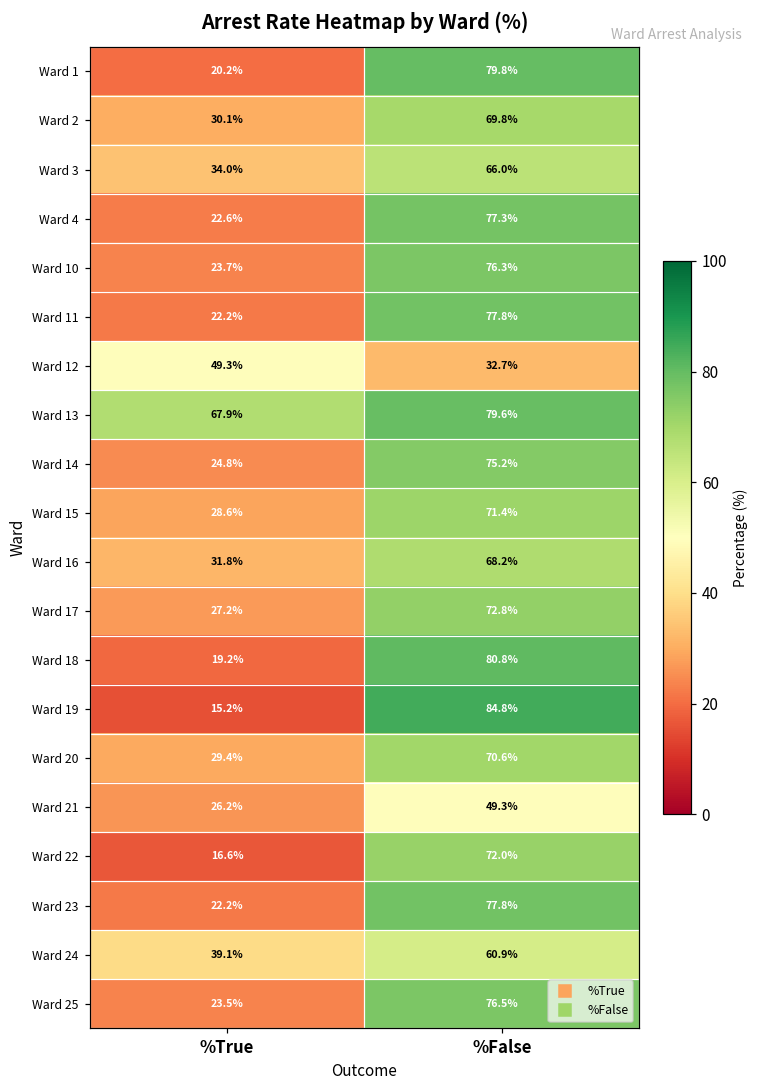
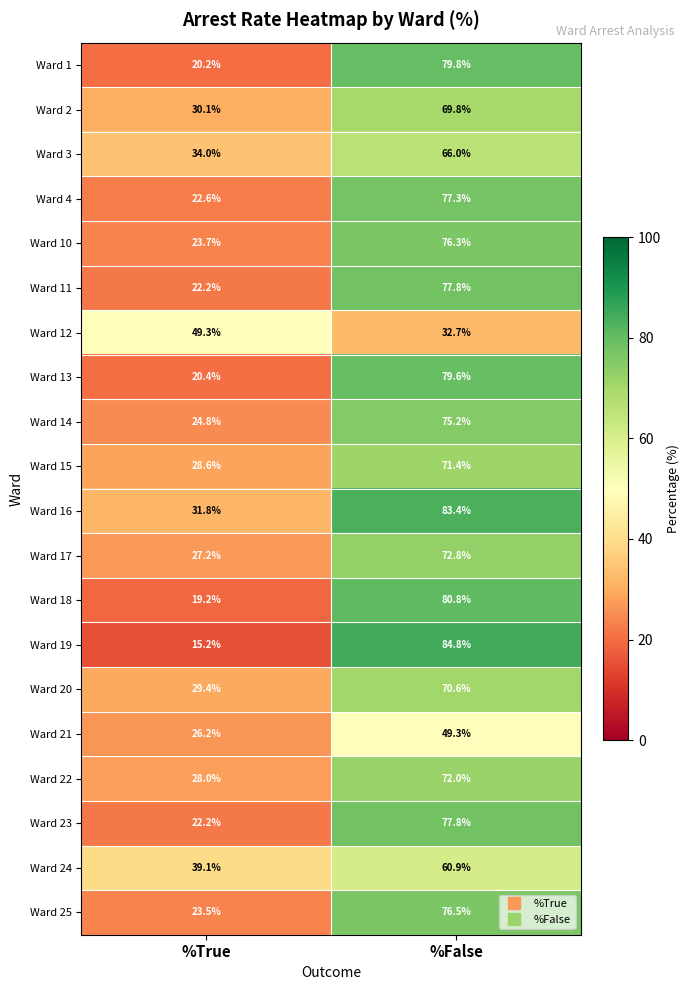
Ward 13, %True: 67.9% -> 20.4%
Ward 16, %False: 68.2% -> 83.4%
Ward 22, %True: 16.6% -> 28.0%
